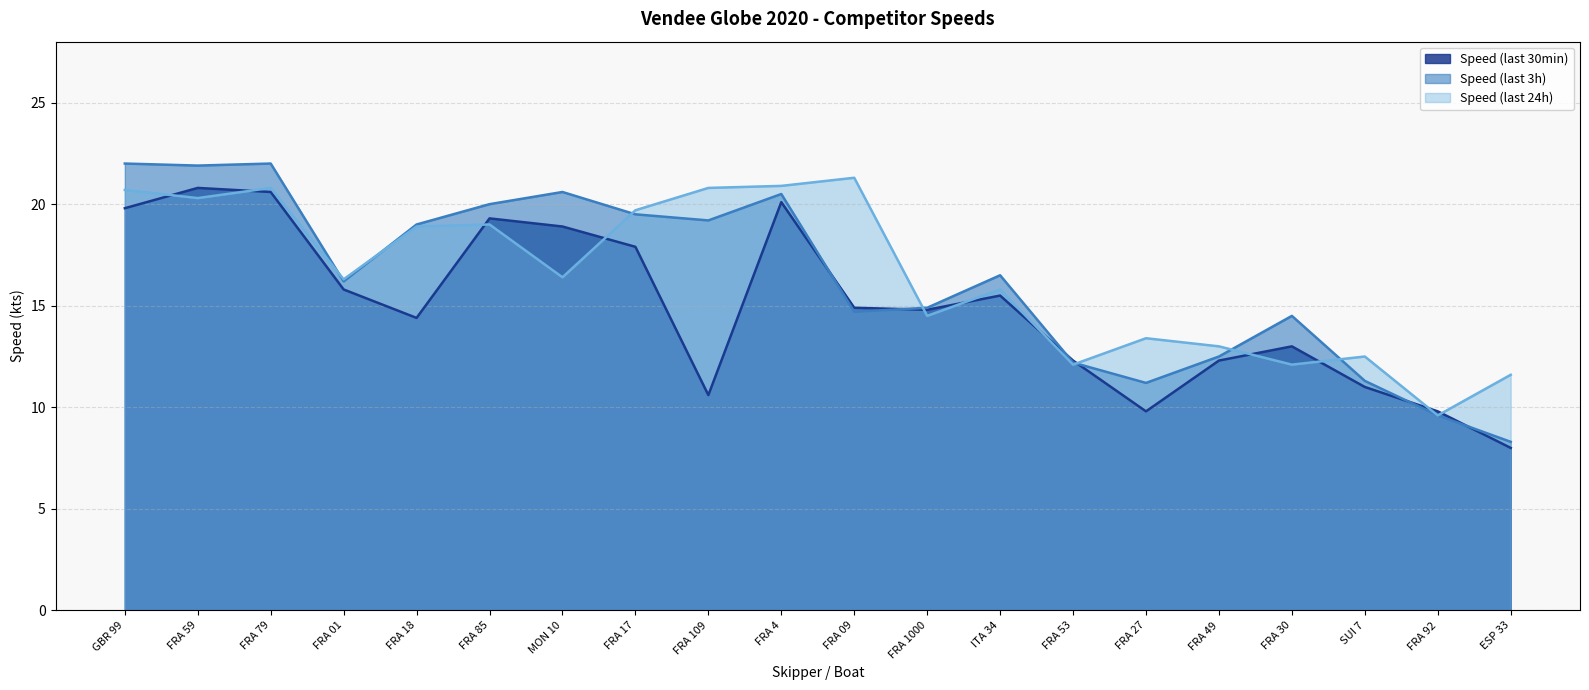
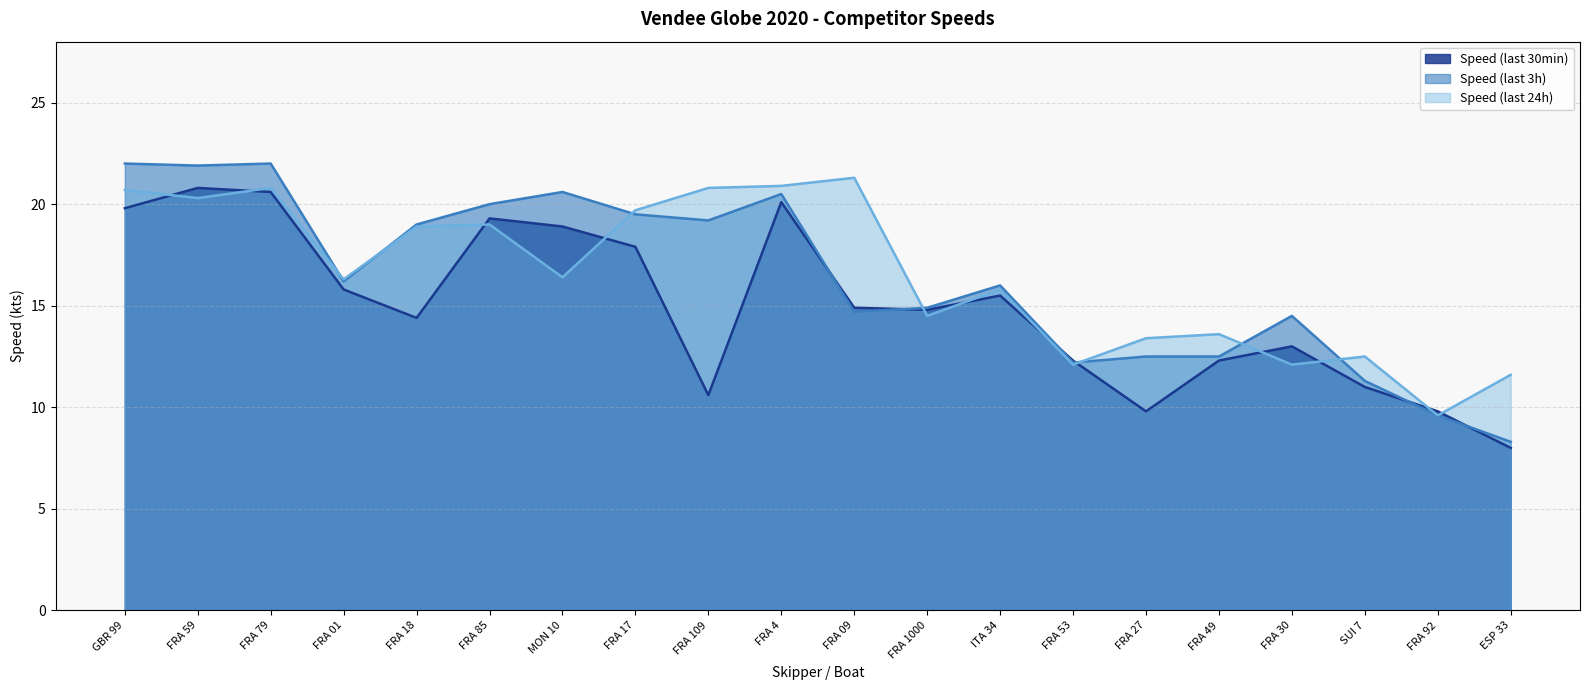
Speed (last 3h), ITA 34: 16.5 -> 16.0
Speed (last 3h), FRA 27: 11.2 -> 12.5
Speed (last 24h), FRA 49: 13.0 -> 13.6
